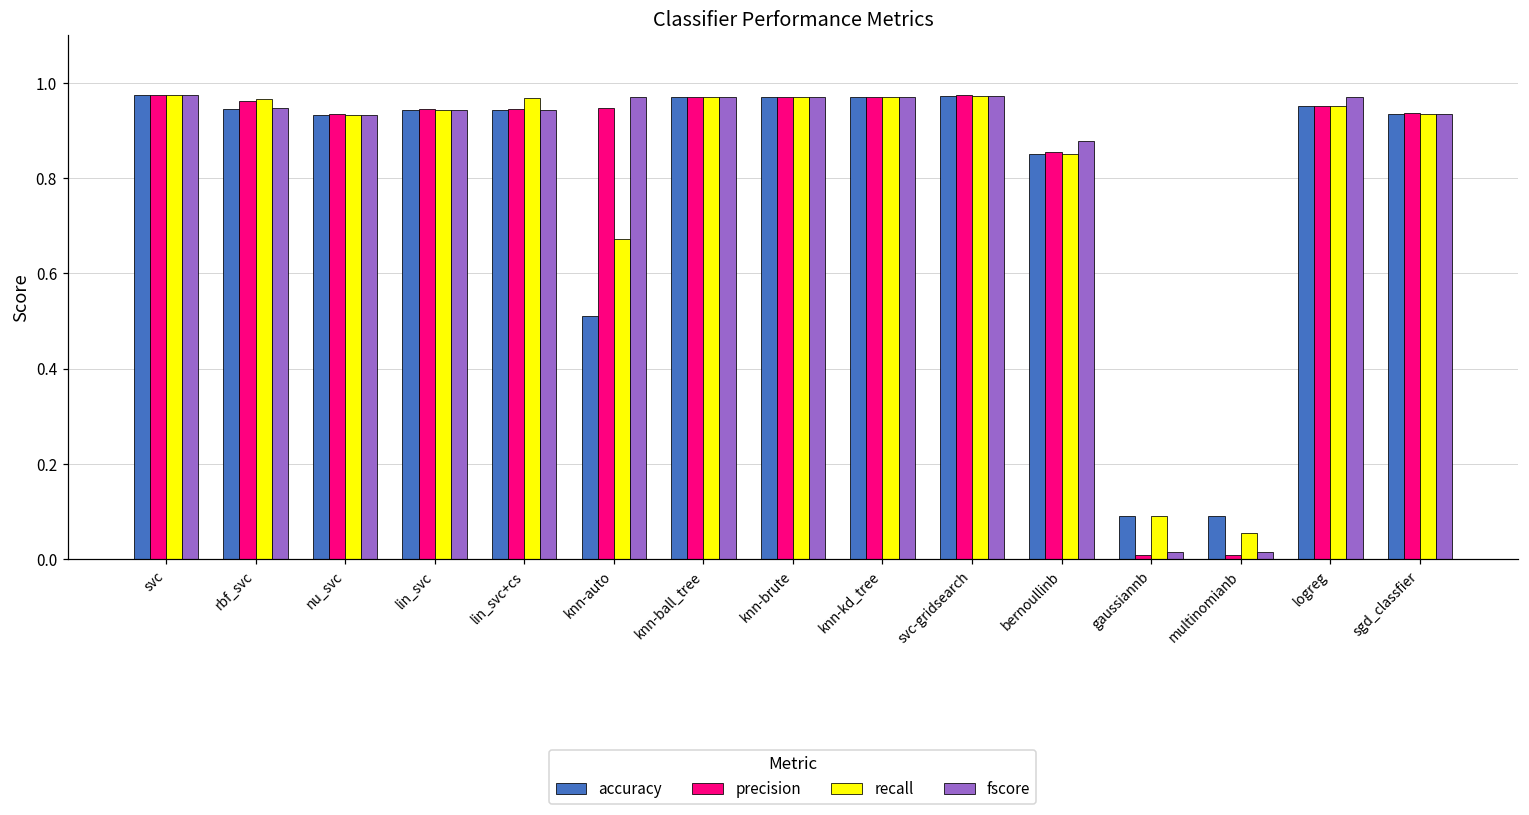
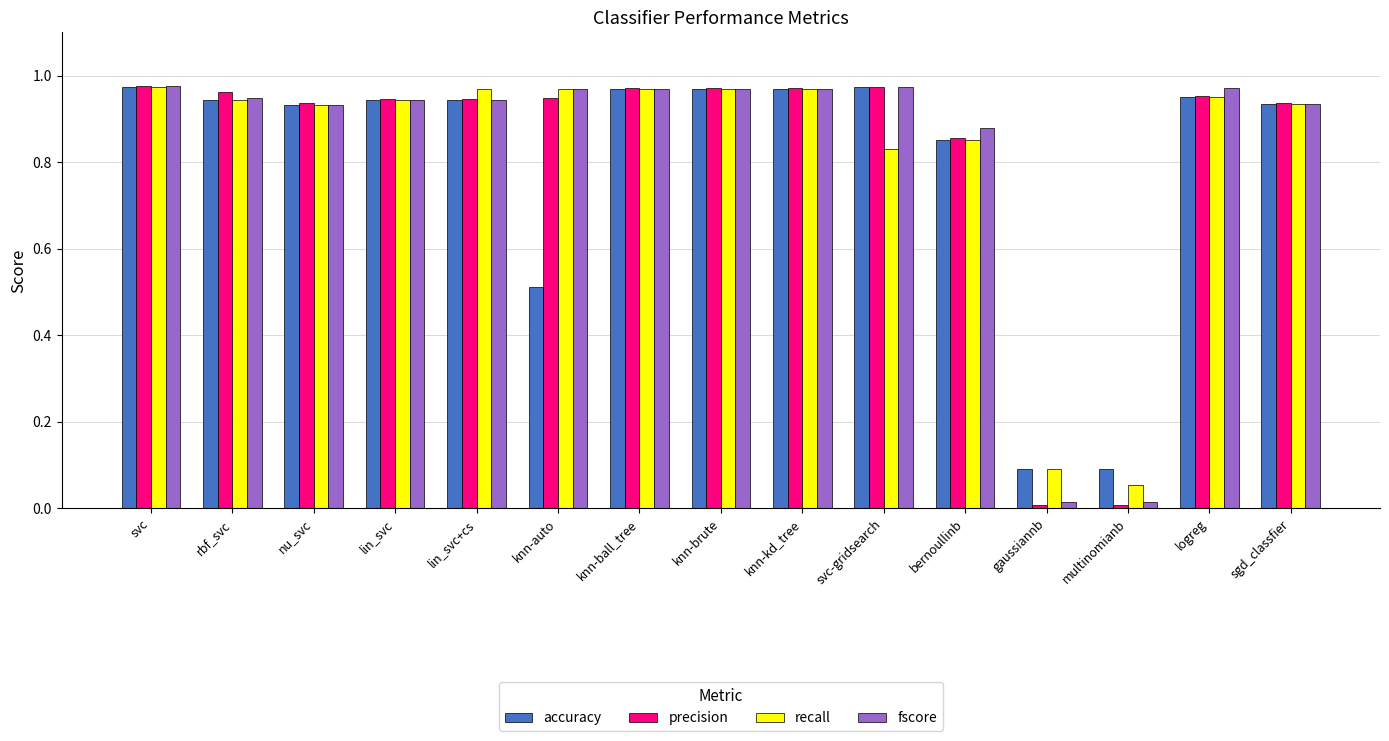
recall, rbf_svc: 0.97 -> 0.94
recall, knn-auto: 0.67 -> 0.97
recall, svc-gridsearch: 0.97 -> 0.83
